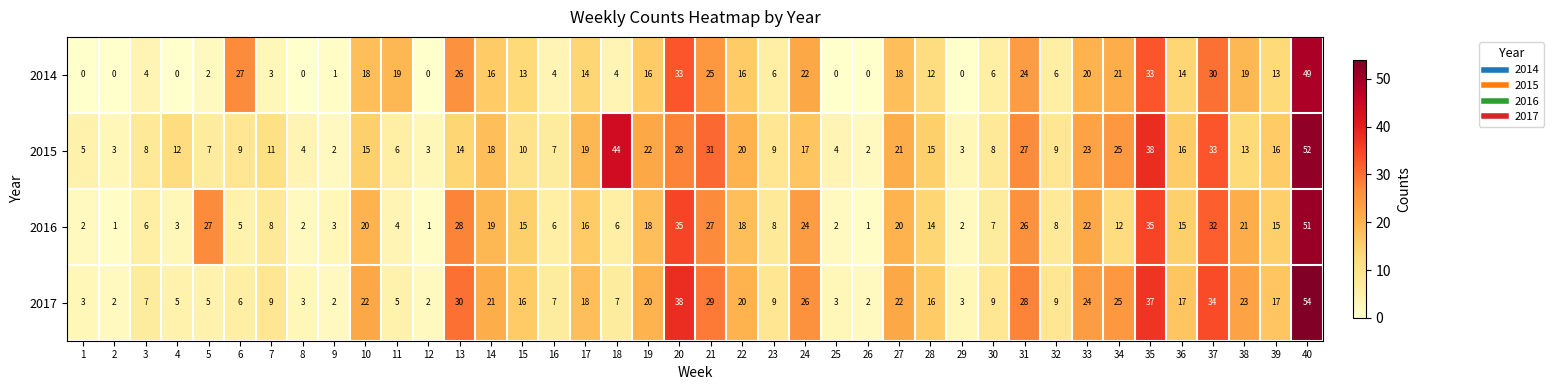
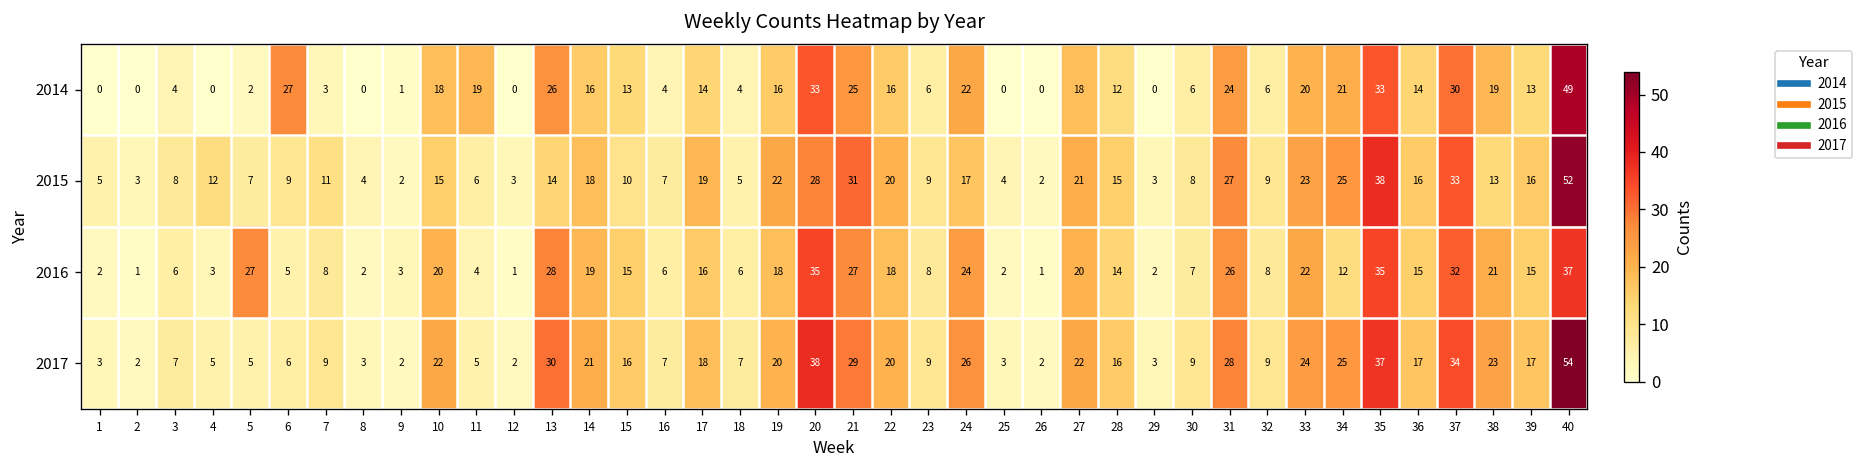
2015, 18: 44 -> 5
2016, 40: 51 -> 37
